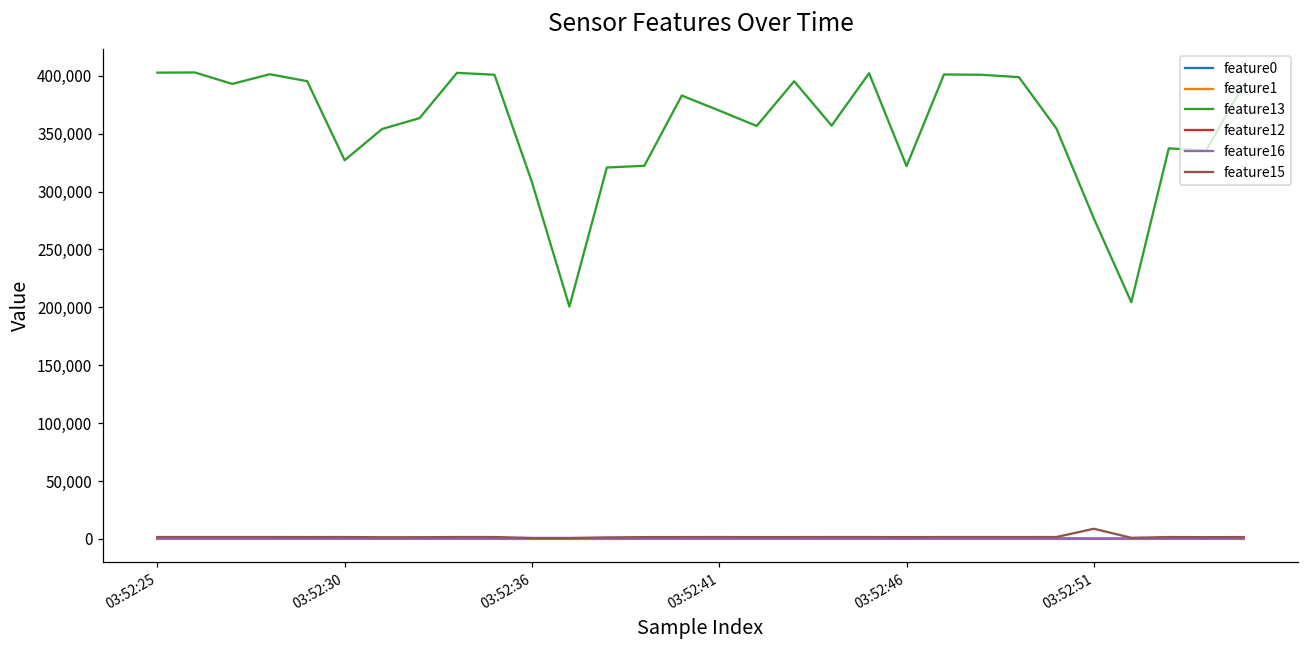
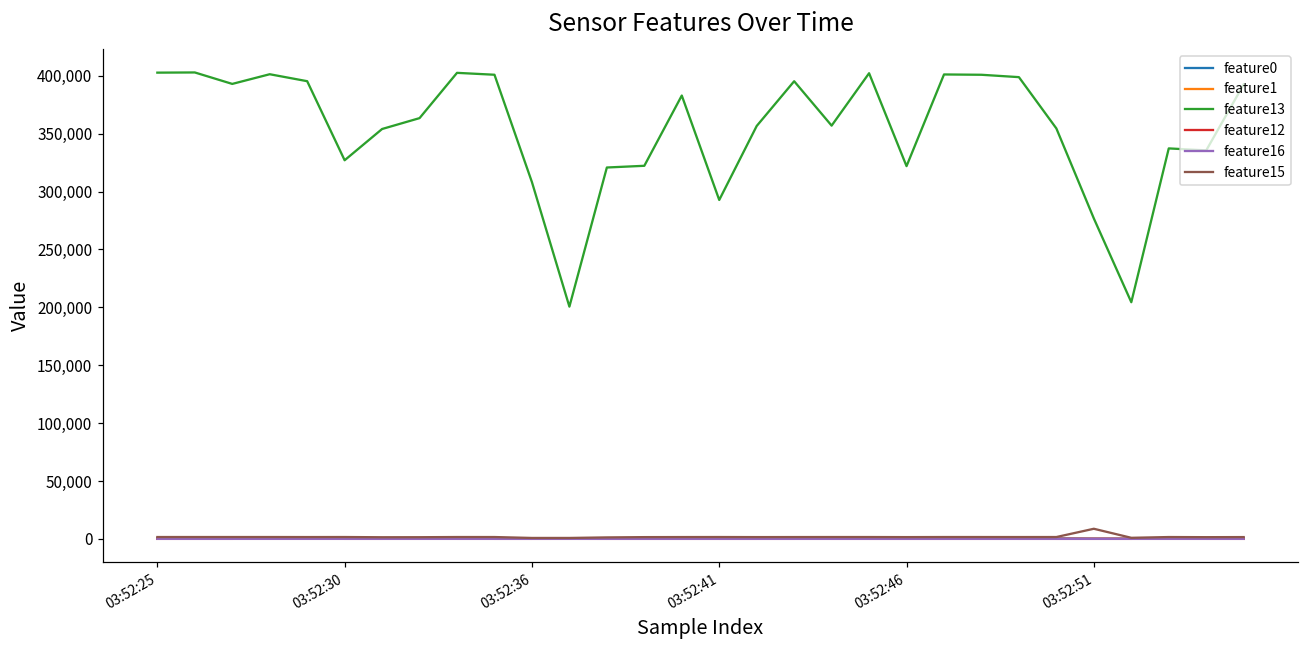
feature13, 03:52:41: 370,000 -> 293,000
